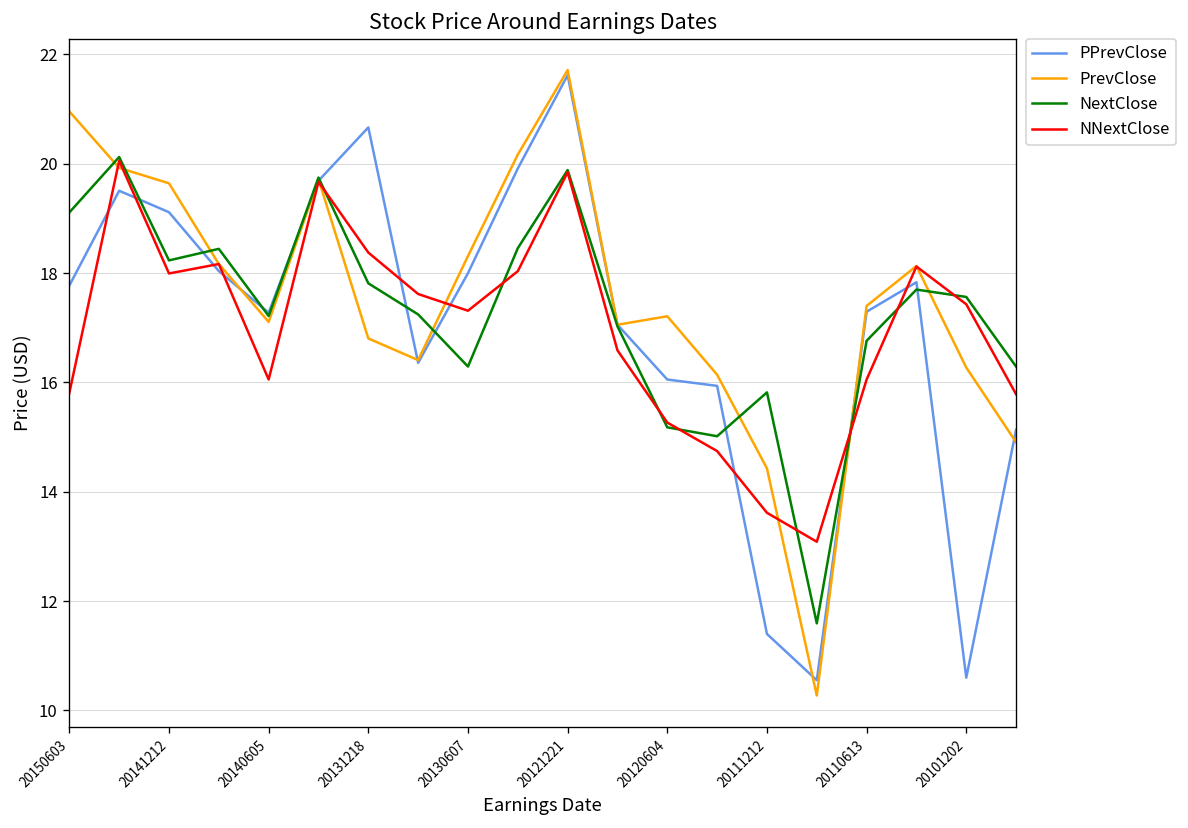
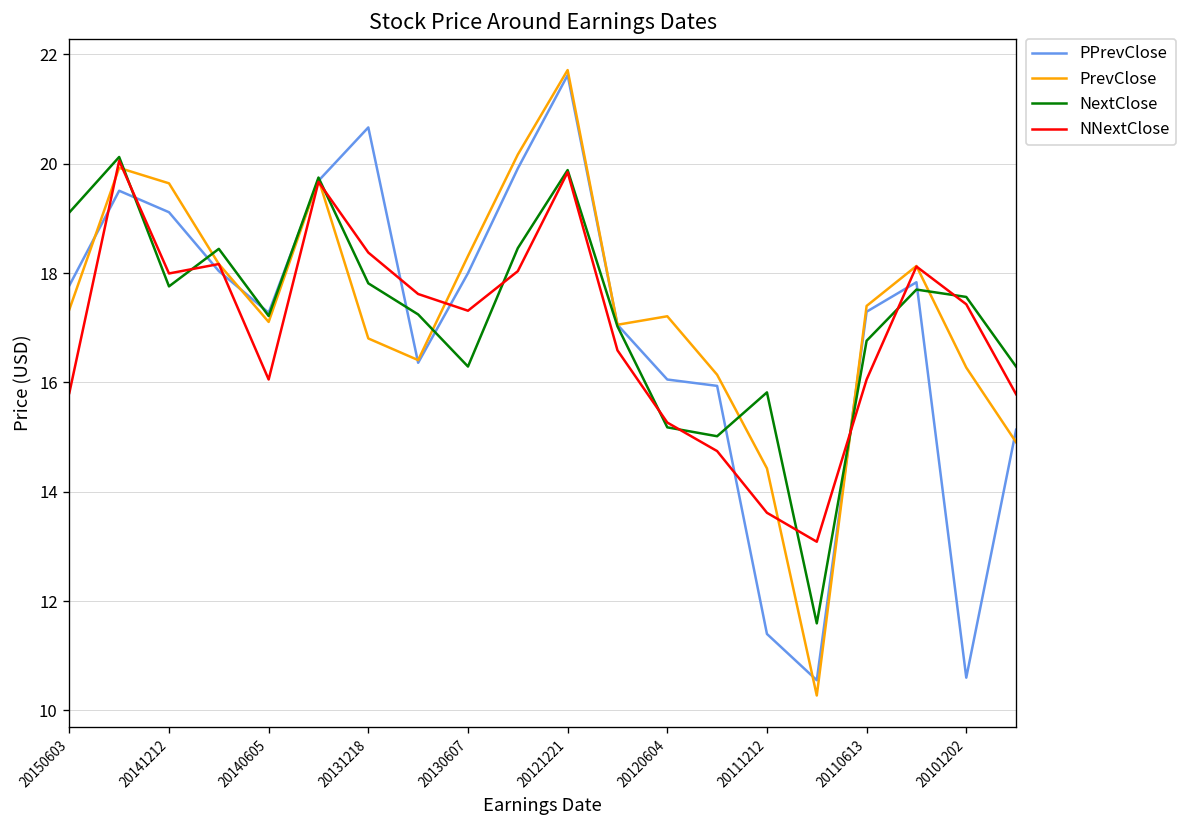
PrevClose, 20150603: 21.0 -> 17.3
NextClose, 20141212: 18.2 -> 17.8
